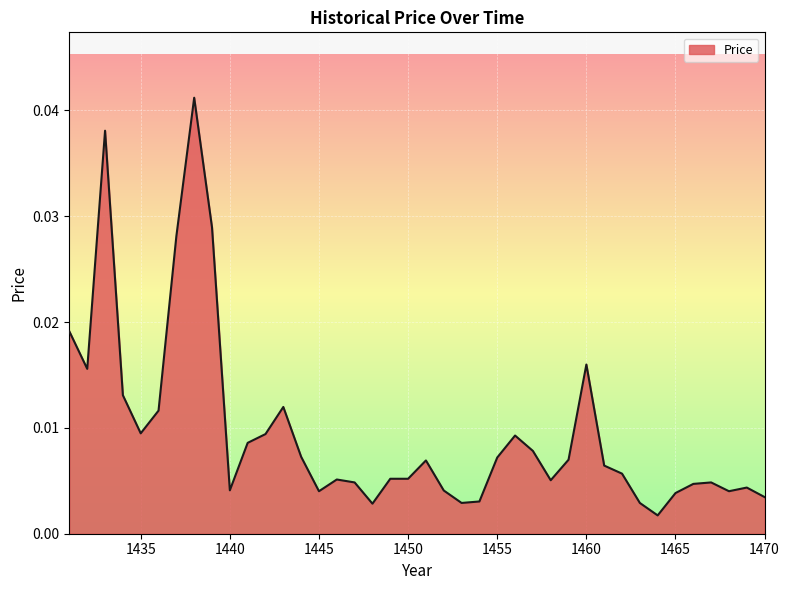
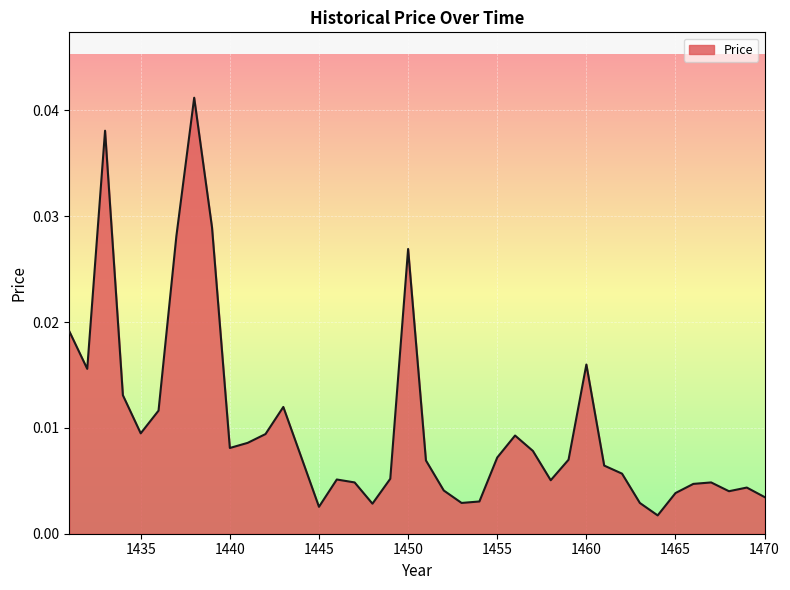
1440: 0.0041 -> 0.0081
1445: 0.0040 -> 0.0025
1450: 0.0052 -> 0.0269
